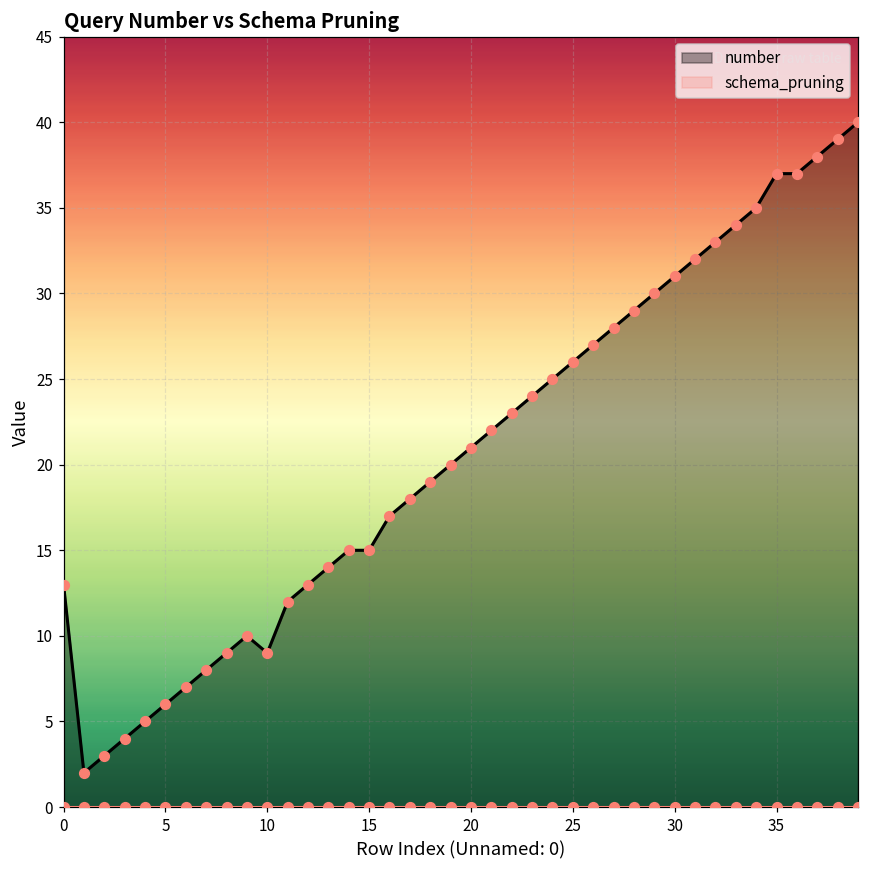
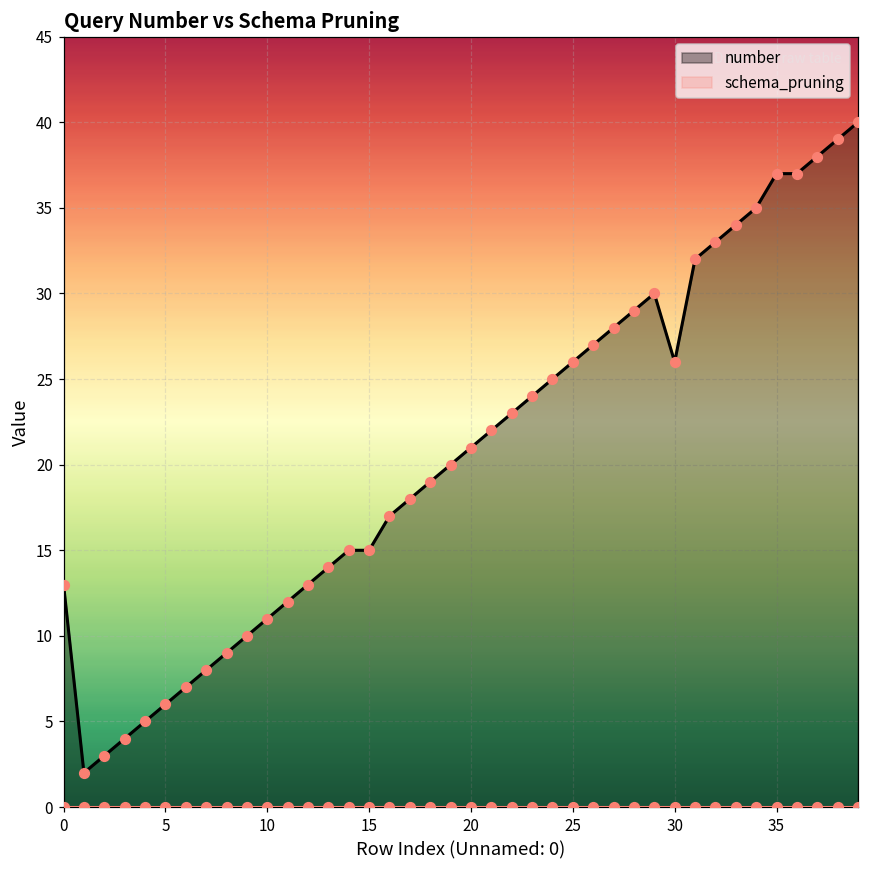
number, 10: 9 -> 11
number, 30: 31 -> 26
